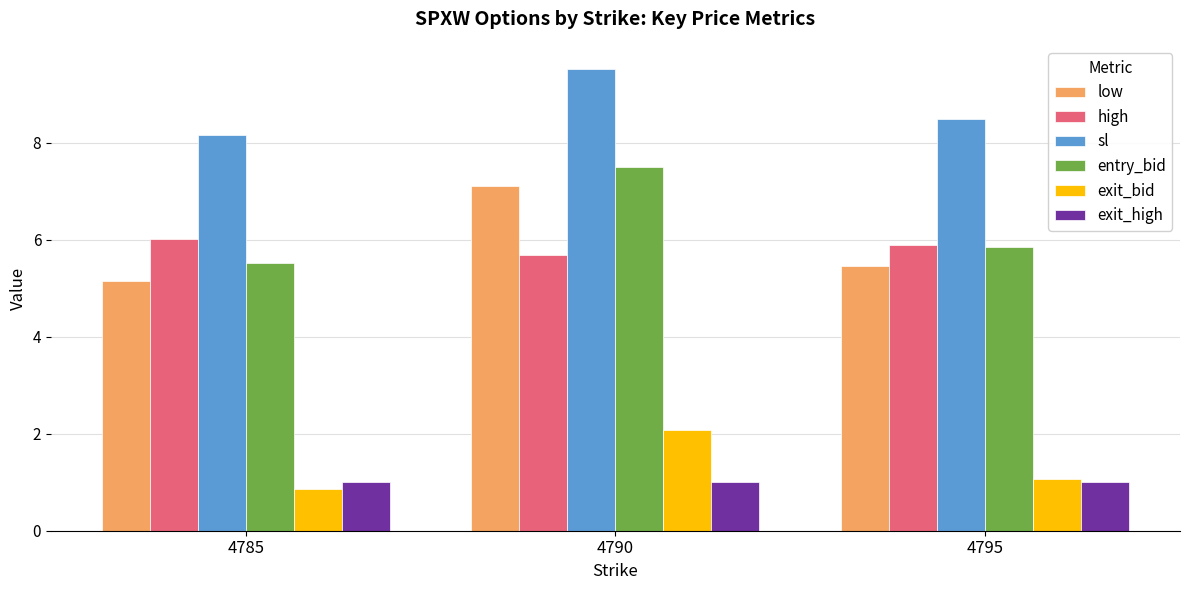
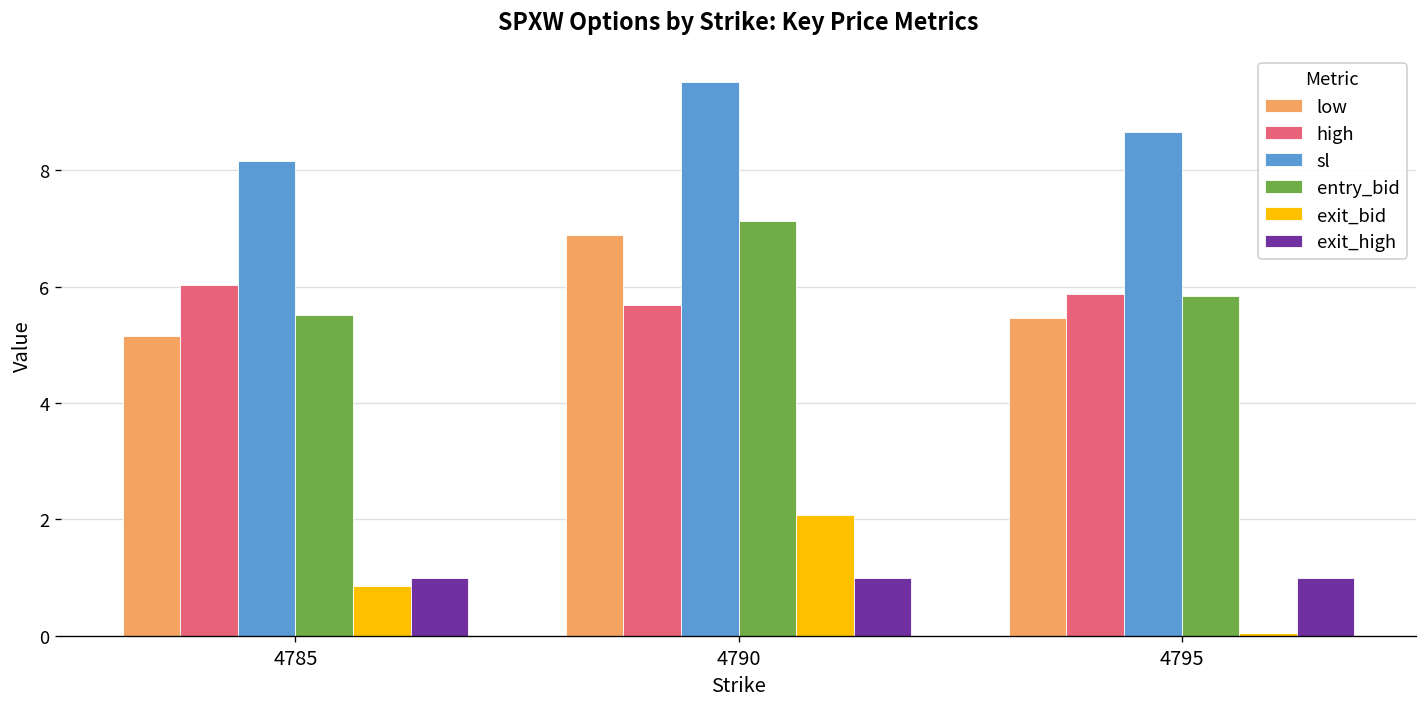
low, 4790: 7.1 -> 6.9
entry_bid, 4790: 7.5 -> 7.1
sl, 4795: 8.5 -> 8.7
exit_bid, 4795: 1.1 -> 0.1
